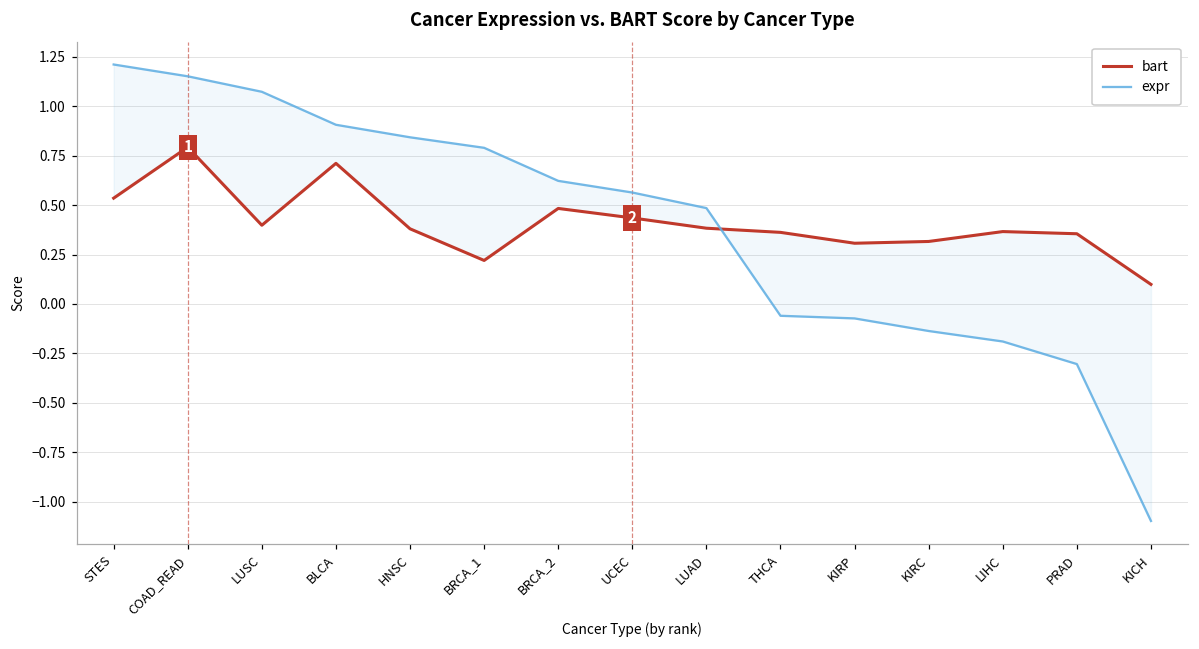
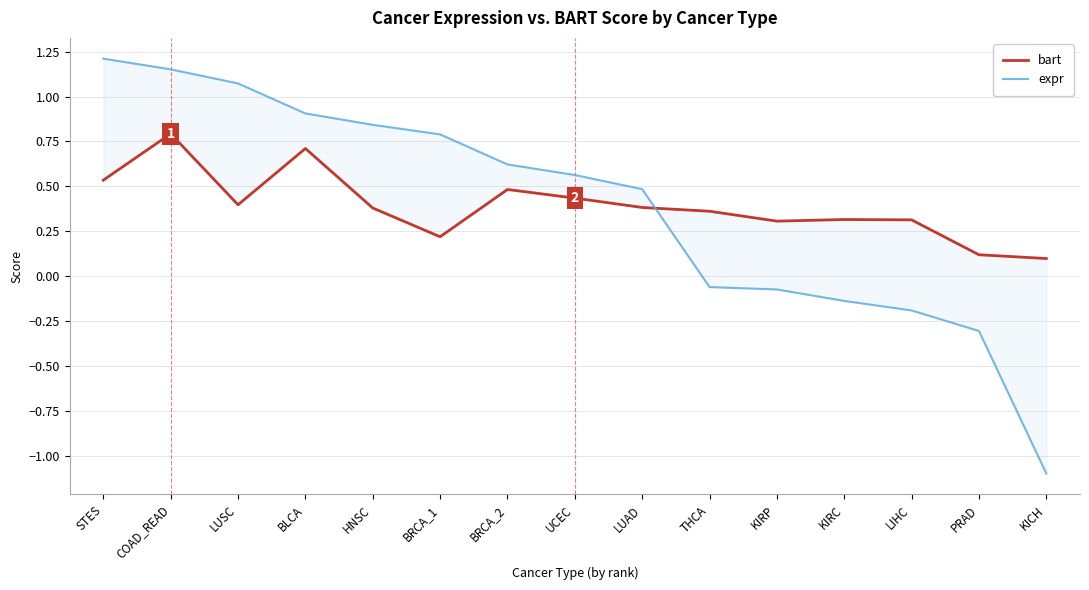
bart, LIHC: 0.37 -> 0.31
bart, PRAD: 0.36 -> 0.12
